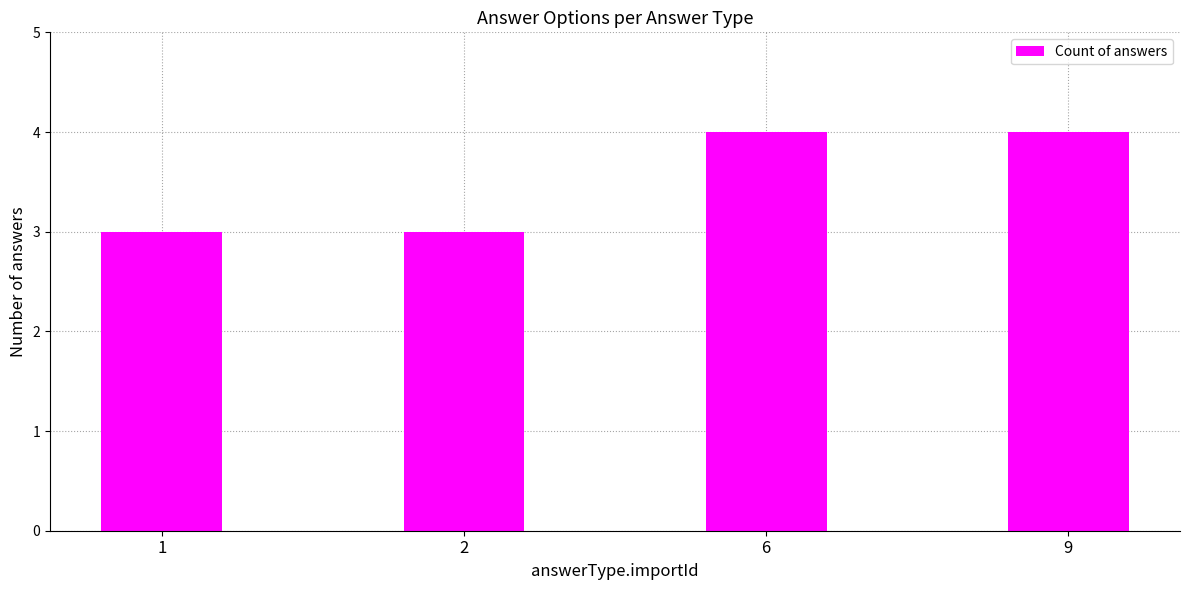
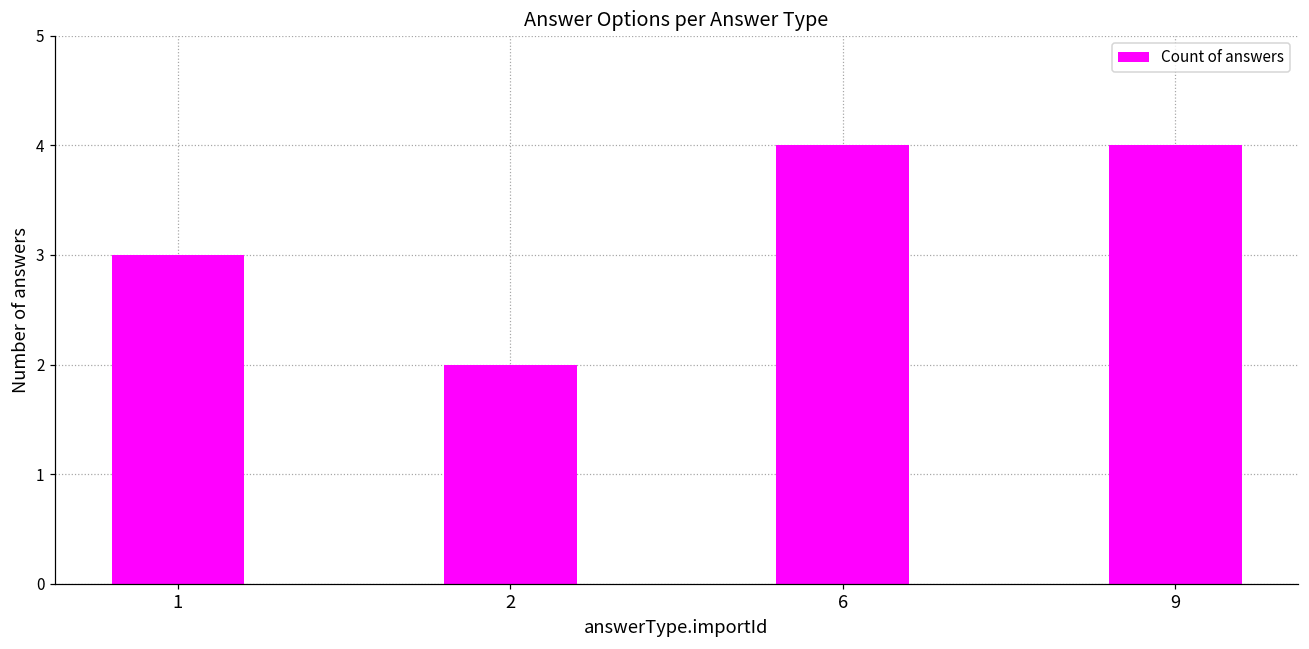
2: 3 -> 2
